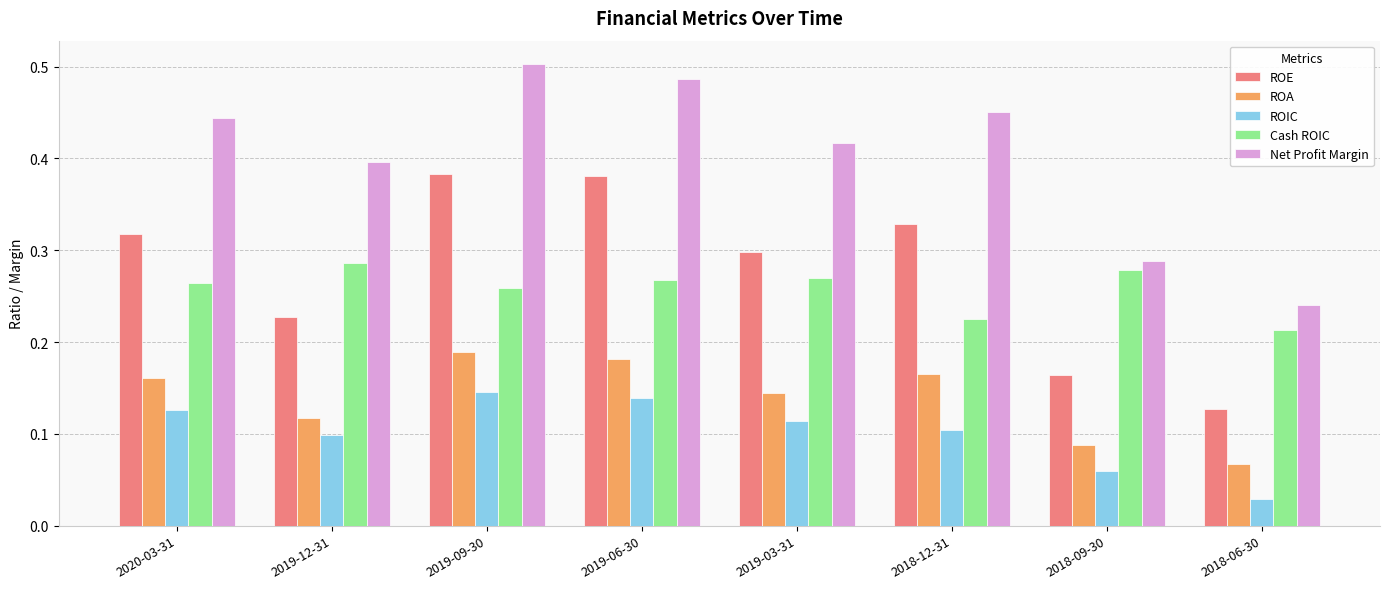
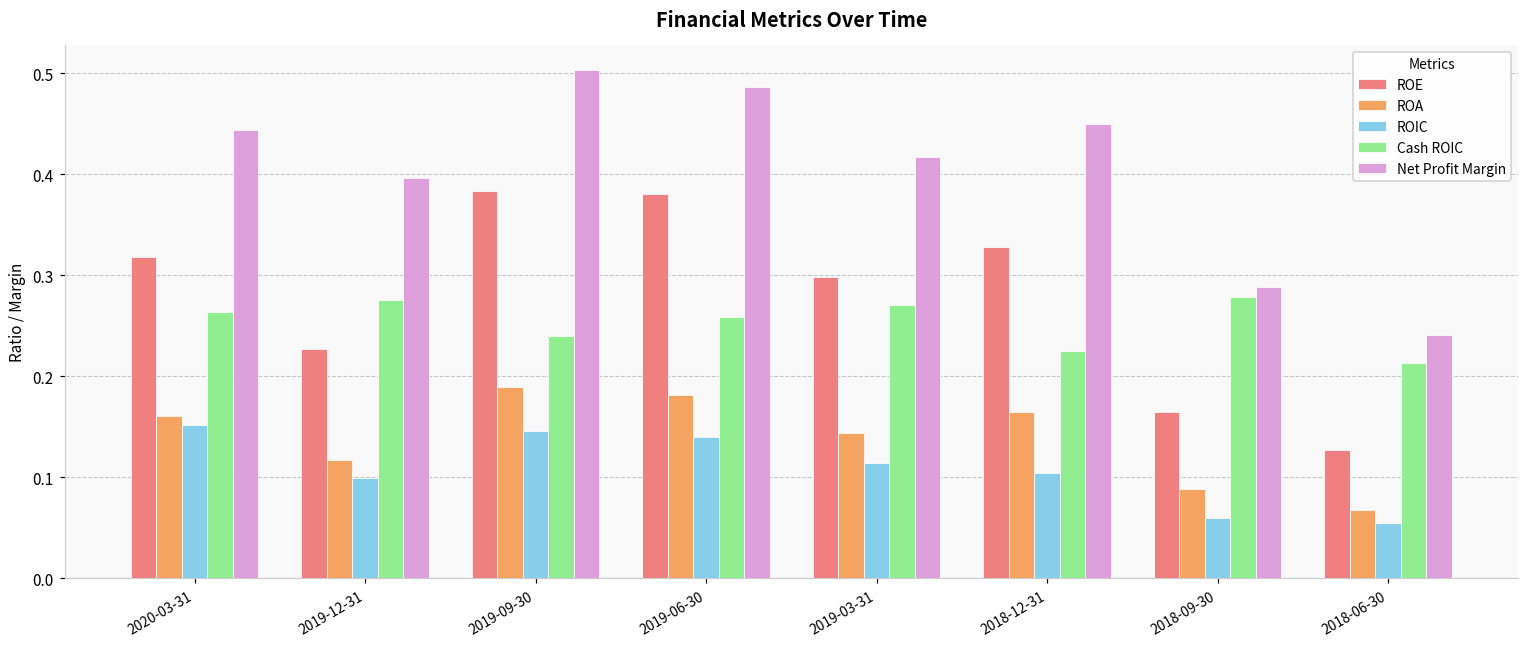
ROIC, 2020-03-31: 0.13 -> 0.15
Cash ROIC, 2019-12-31: 0.29 -> 0.28
Cash ROIC, 2019-09-30: 0.26 -> 0.24
Cash ROIC, 2019-06-30: 0.27 -> 0.26
ROIC, 2018-06-30: 0.03 -> 0.06
